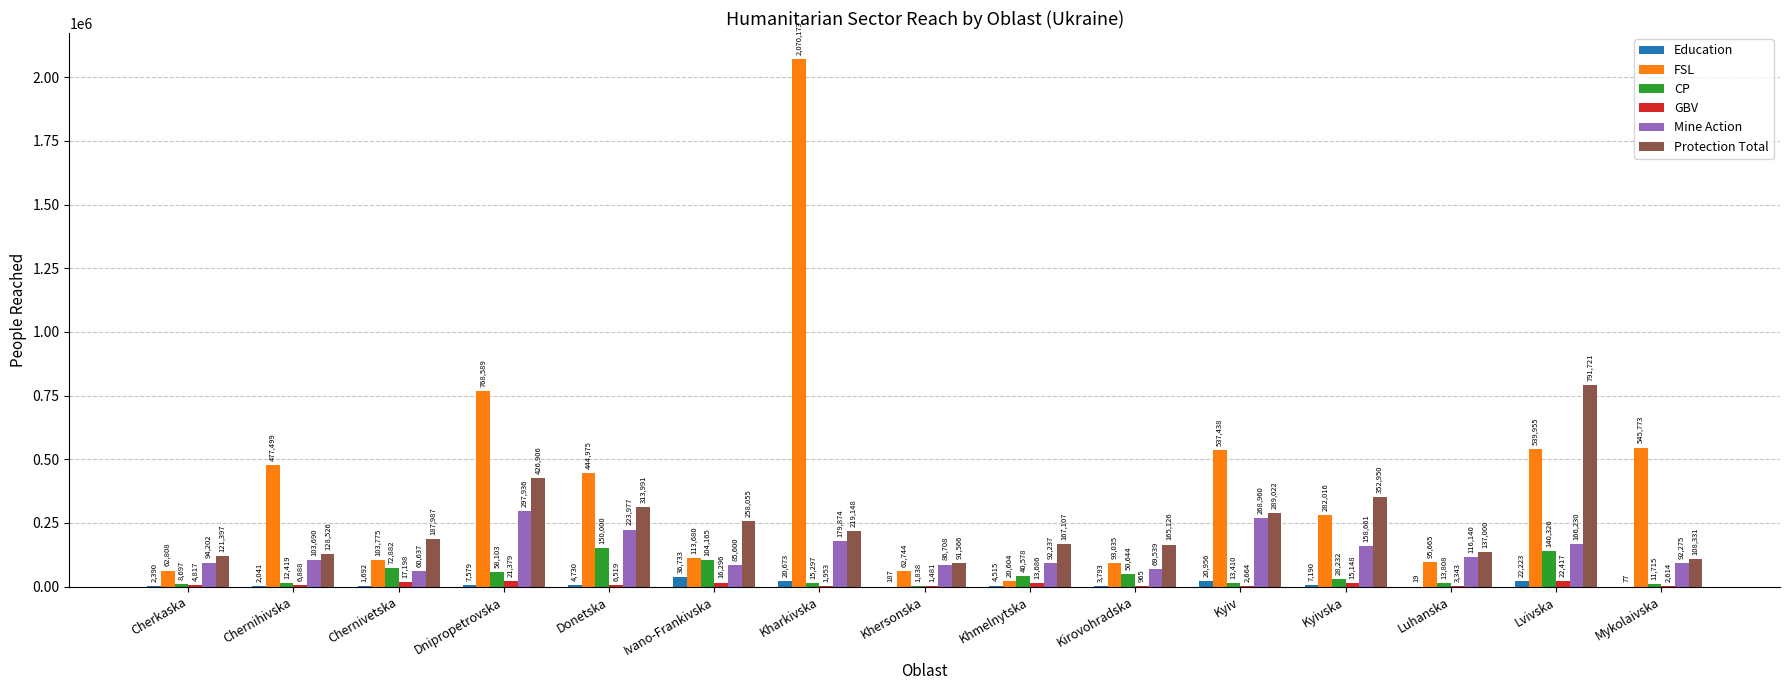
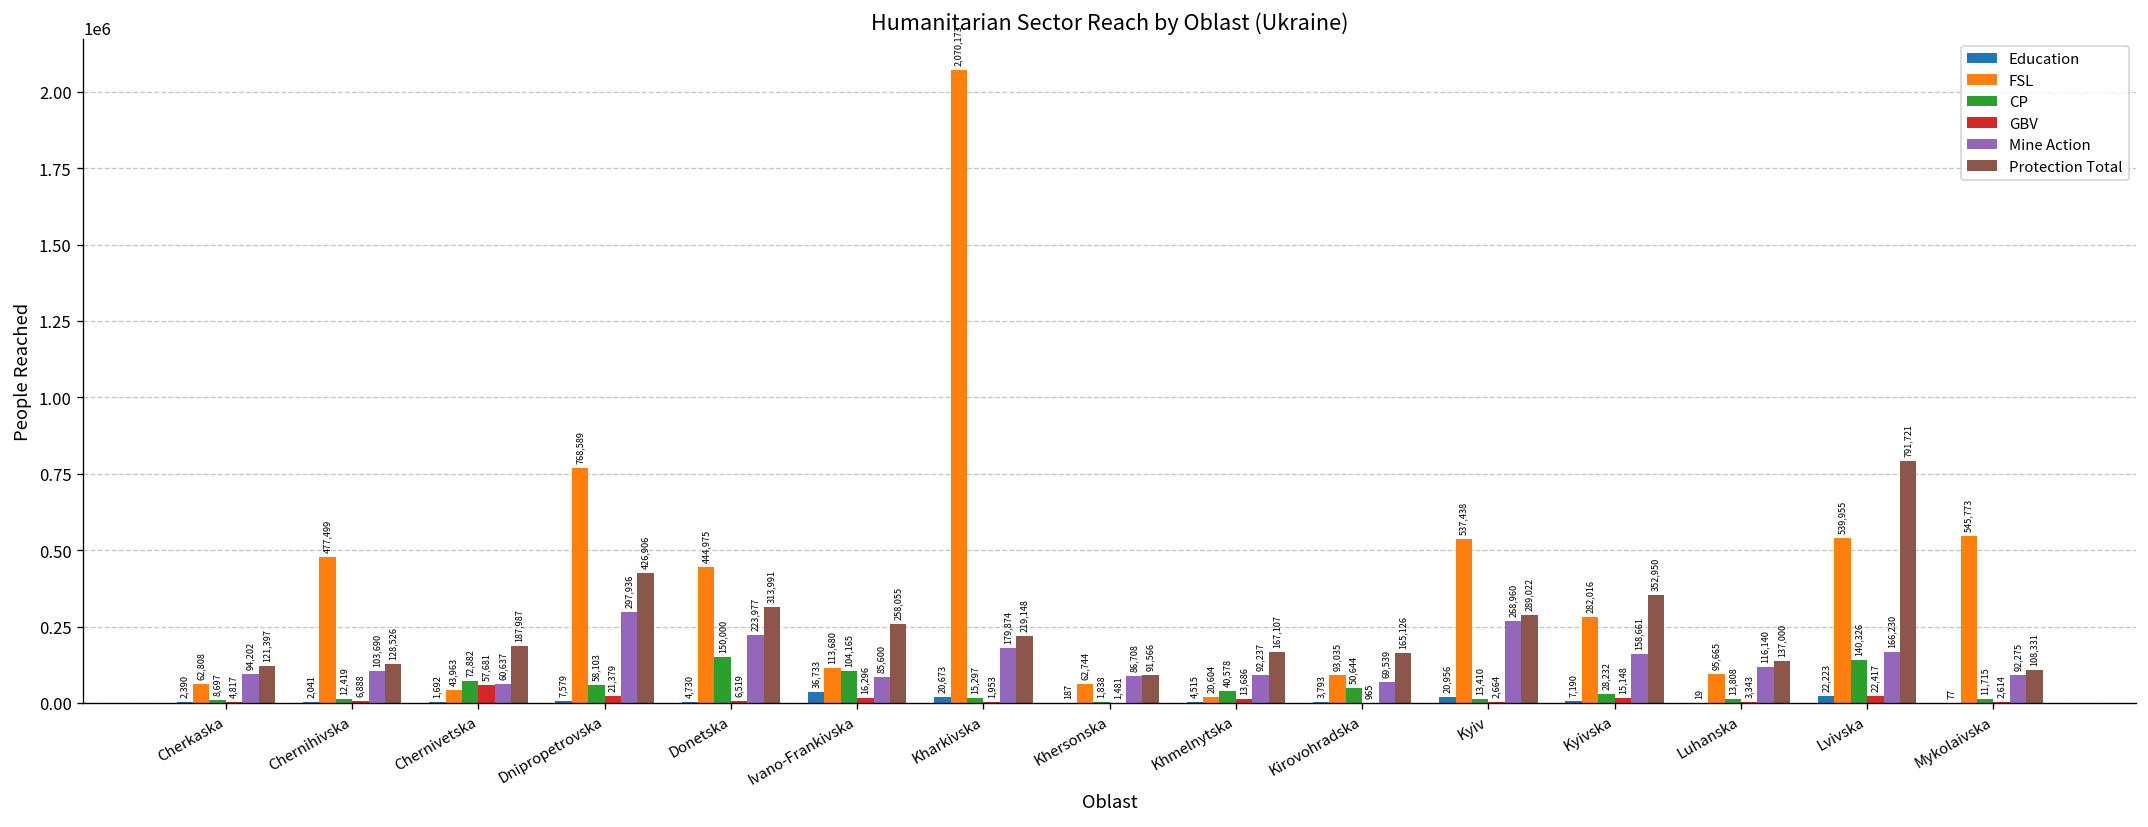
FSL, Chernivetska: 103,775 -> 43,963
GBV, Chernivetska: 17,198 -> 57,681
